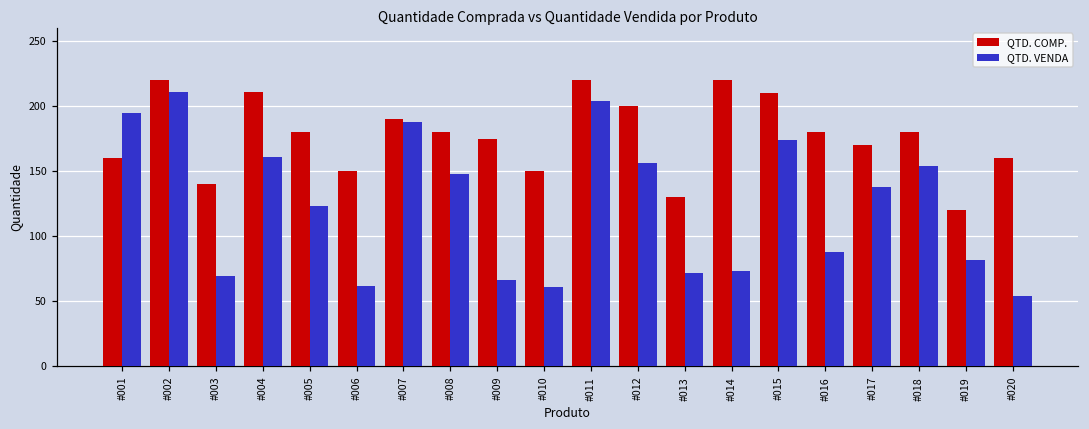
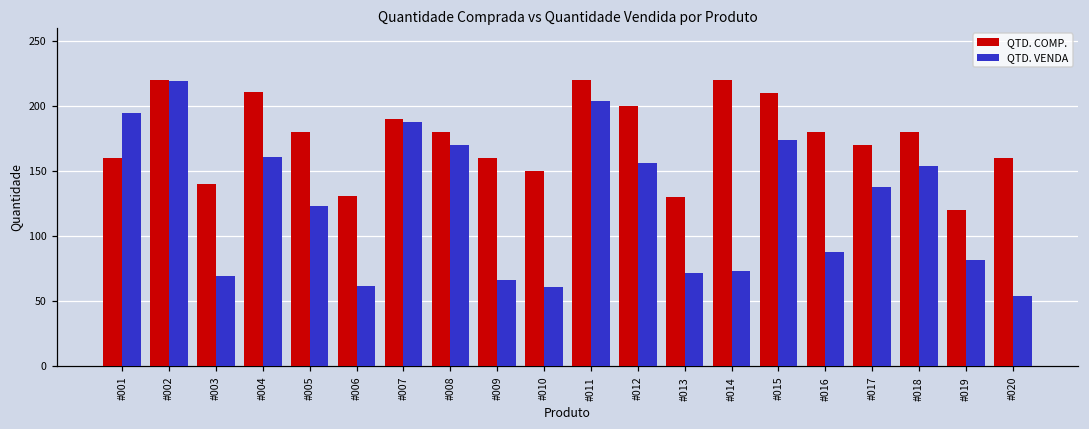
QTD. VENDA, #002: 211 -> 219
QTD. COMP., #006: 150 -> 131
QTD. VENDA, #008: 148 -> 170
QTD. COMP., #009: 175 -> 160
